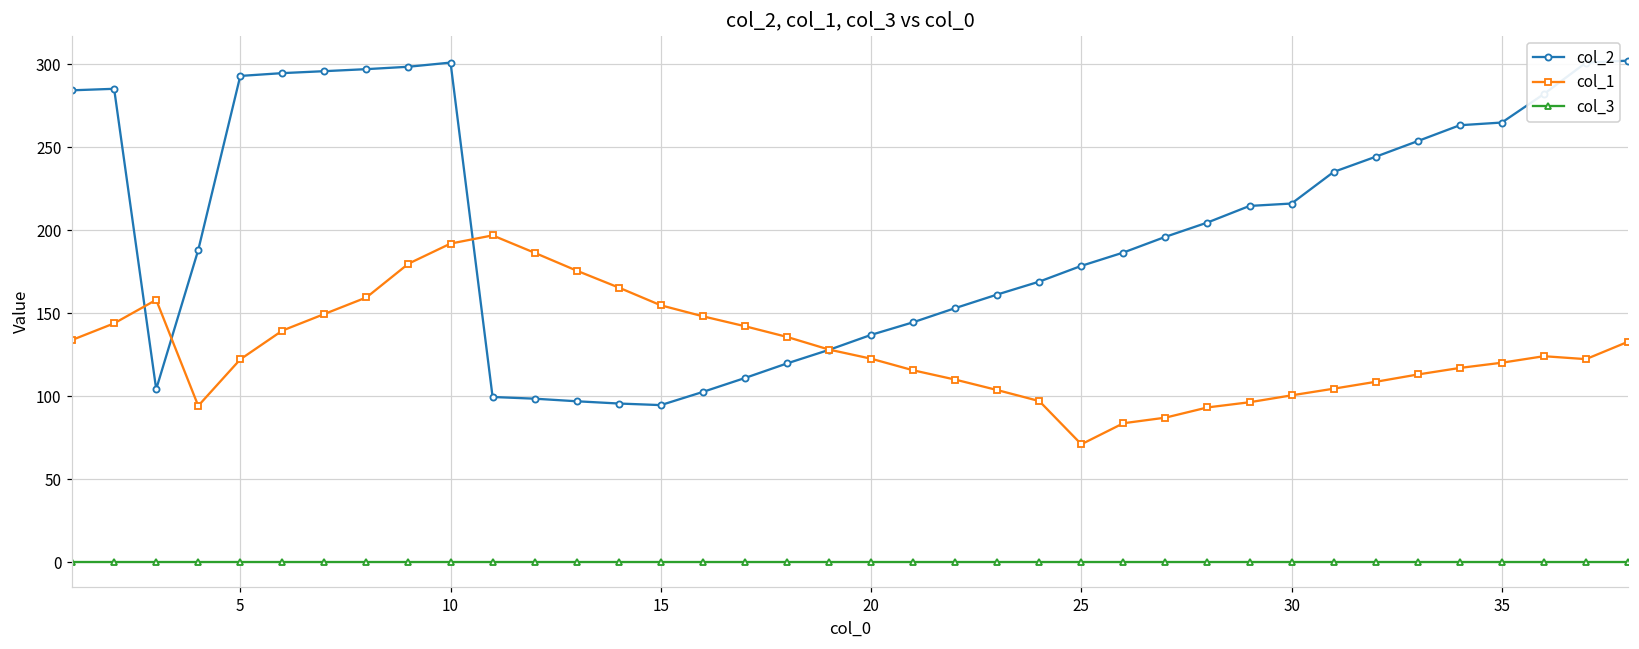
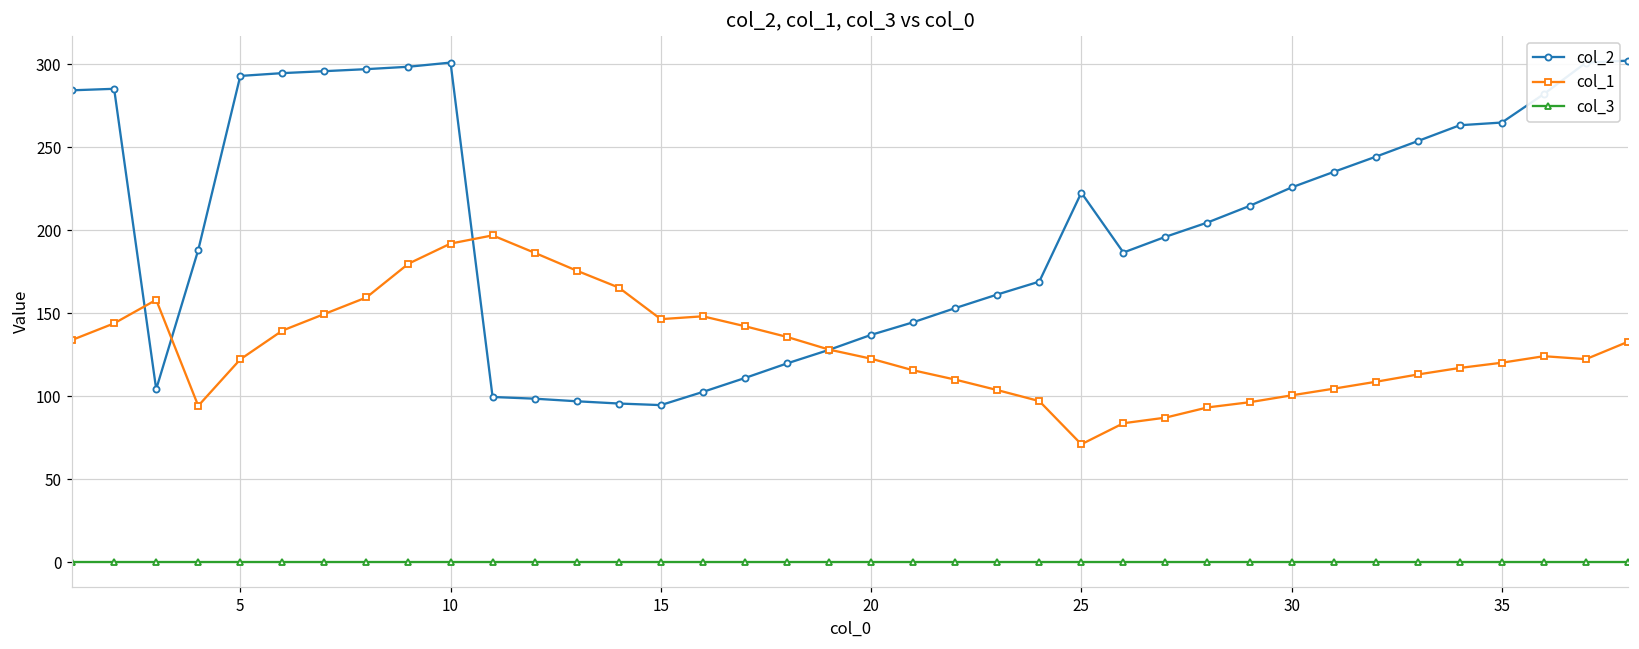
col_1, 15: 155 -> 146
col_2, 25: 179 -> 223
col_2, 30: 216 -> 226
